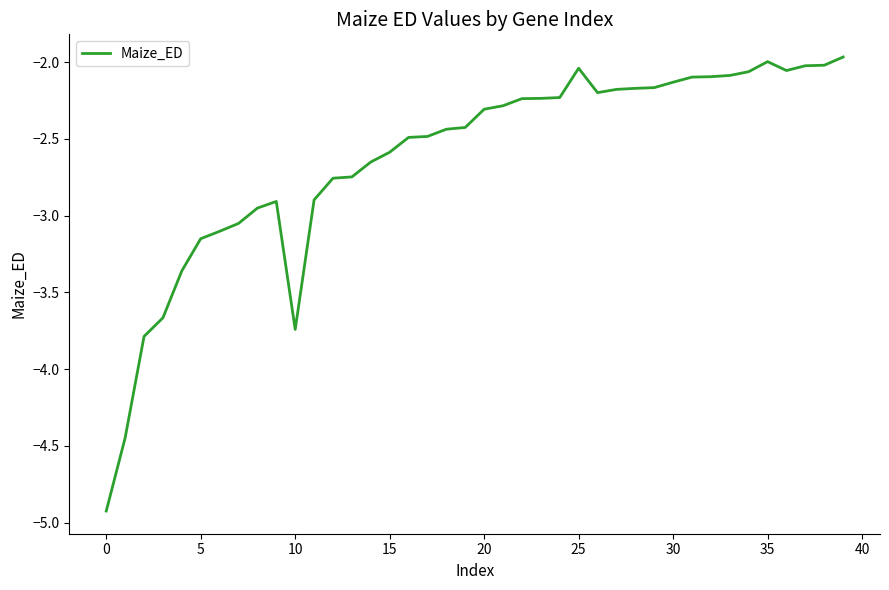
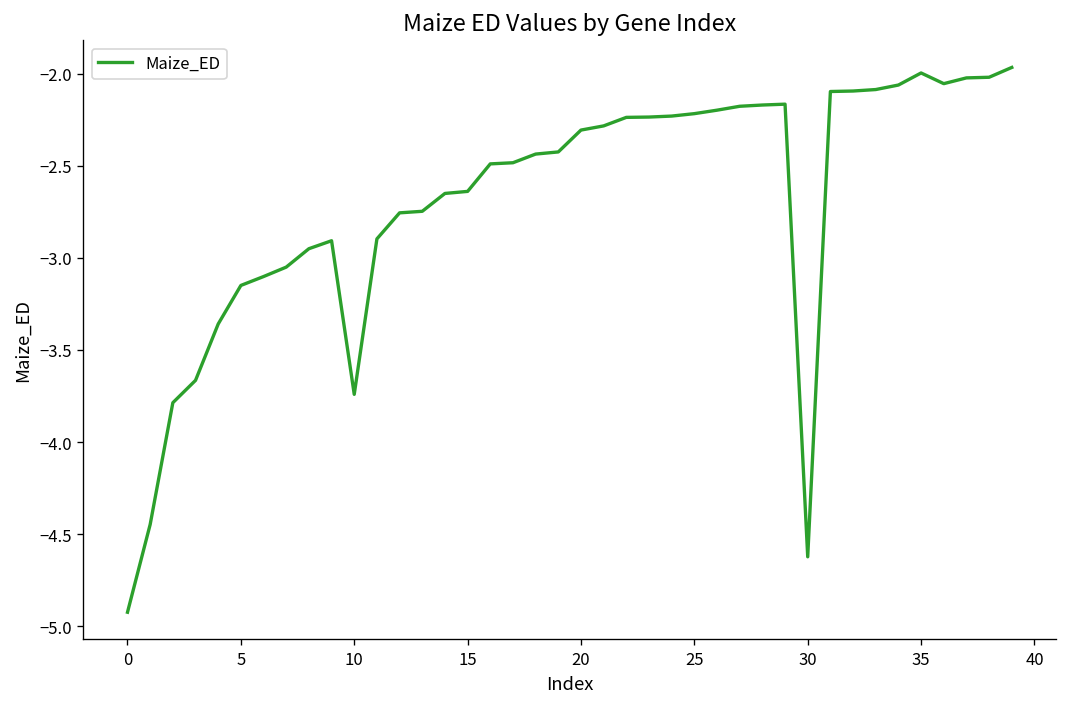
15: -2.59 -> -2.64
25: -2.04 -> -2.22
30: -2.13 -> -4.62
